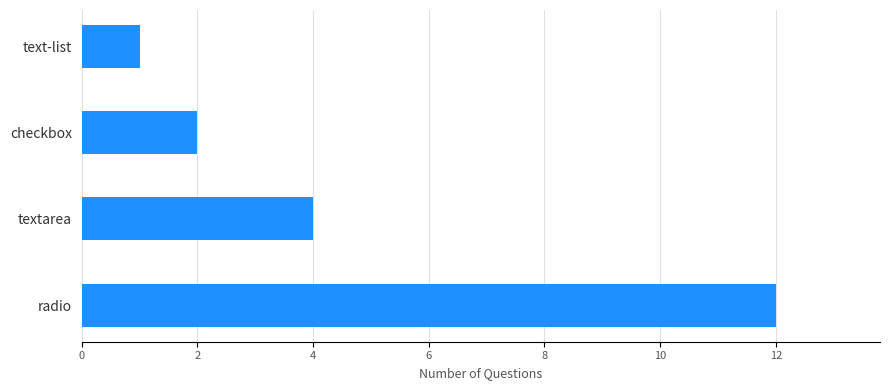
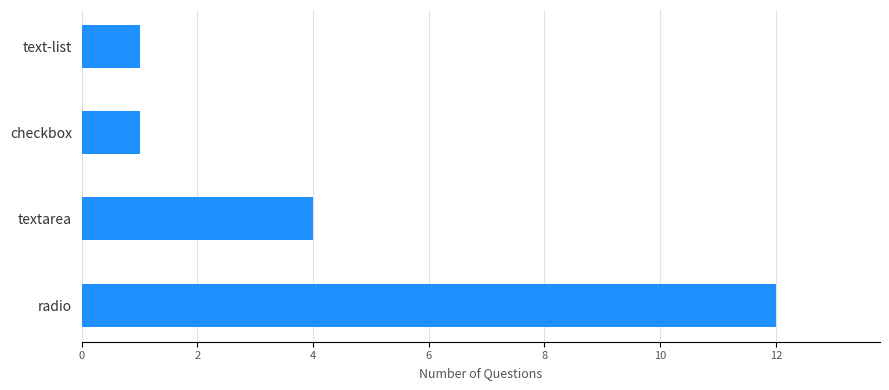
checkbox: 2 -> 1
